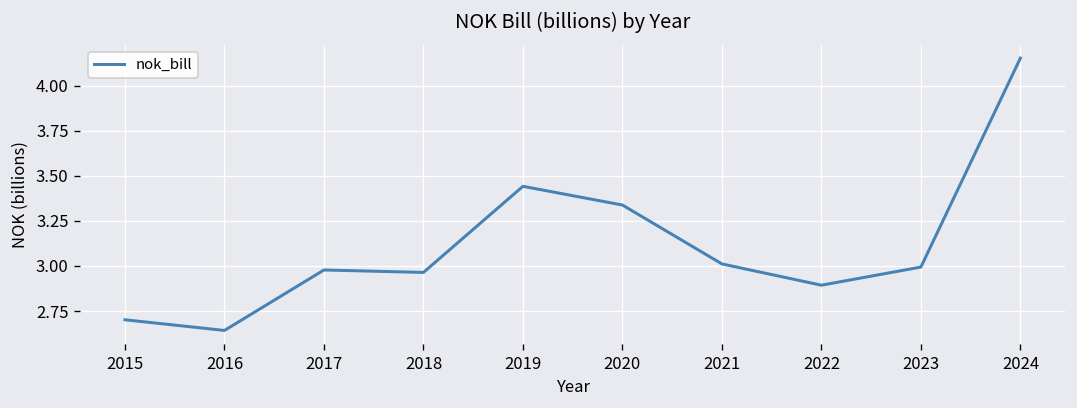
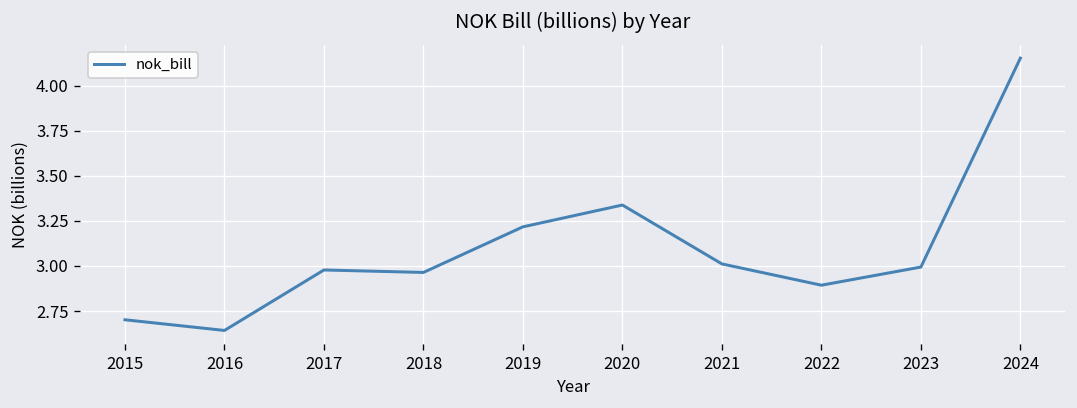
2019: 3.44 -> 3.22
